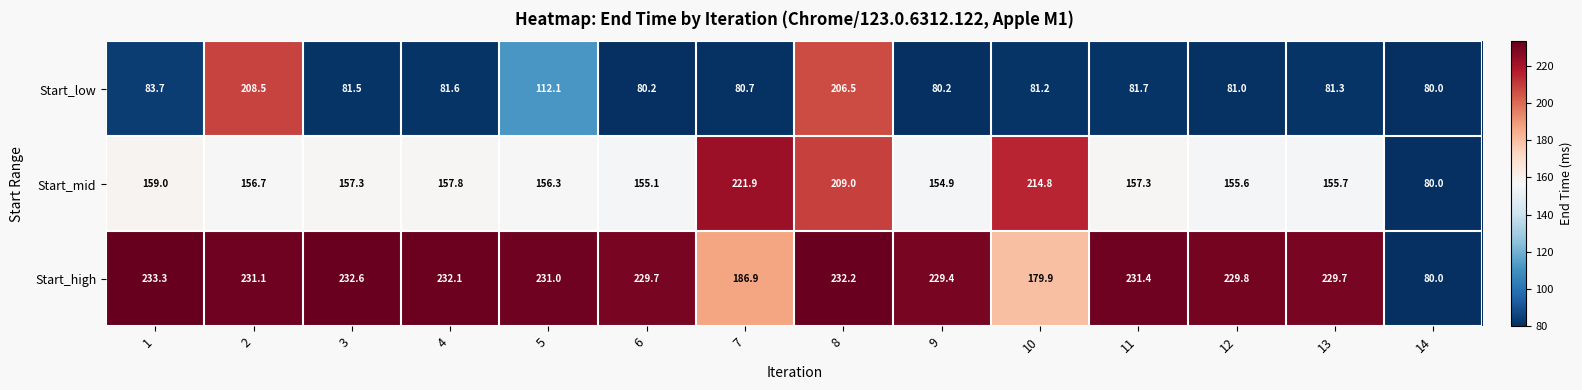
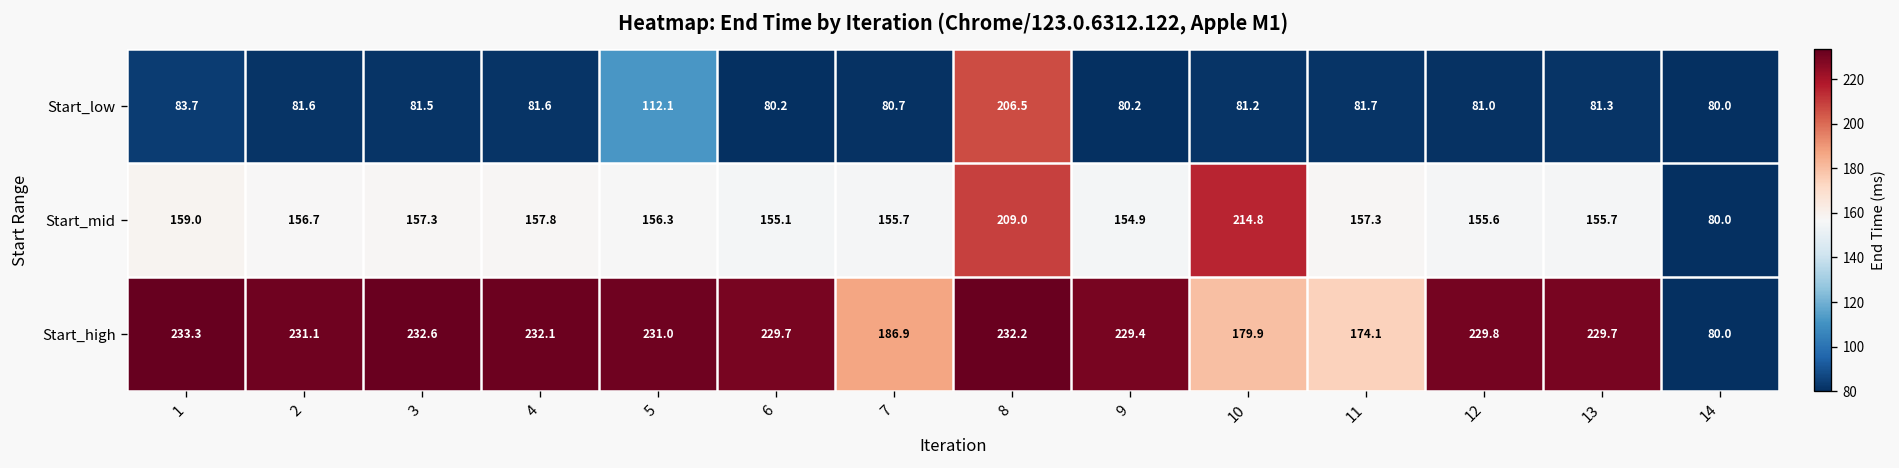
Start_low, 2: 208.5 -> 81.6
Start_mid, 7: 221.9 -> 155.7
Start_high, 11: 231.4 -> 174.1
